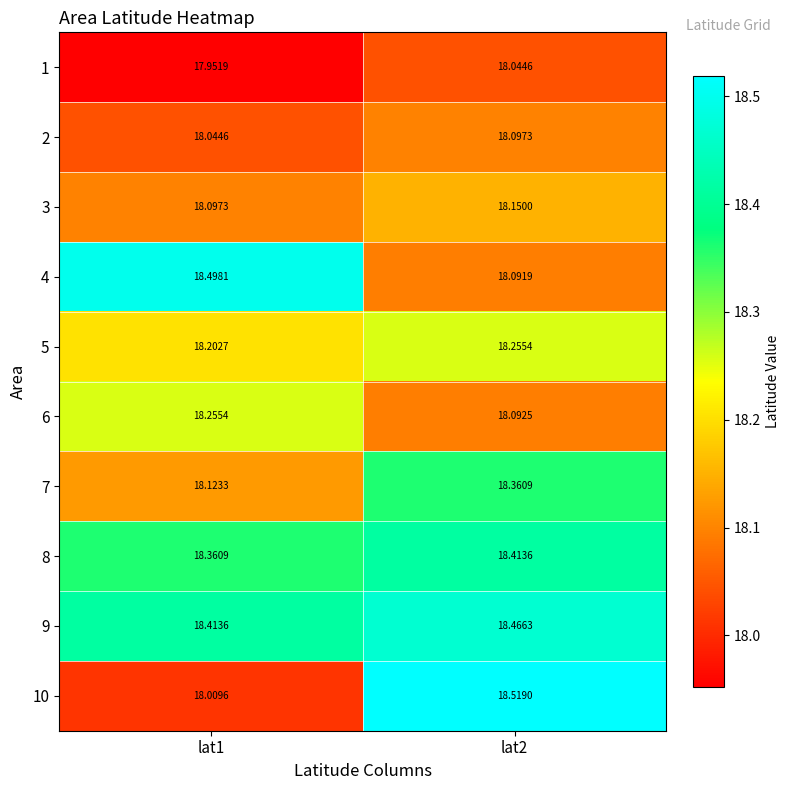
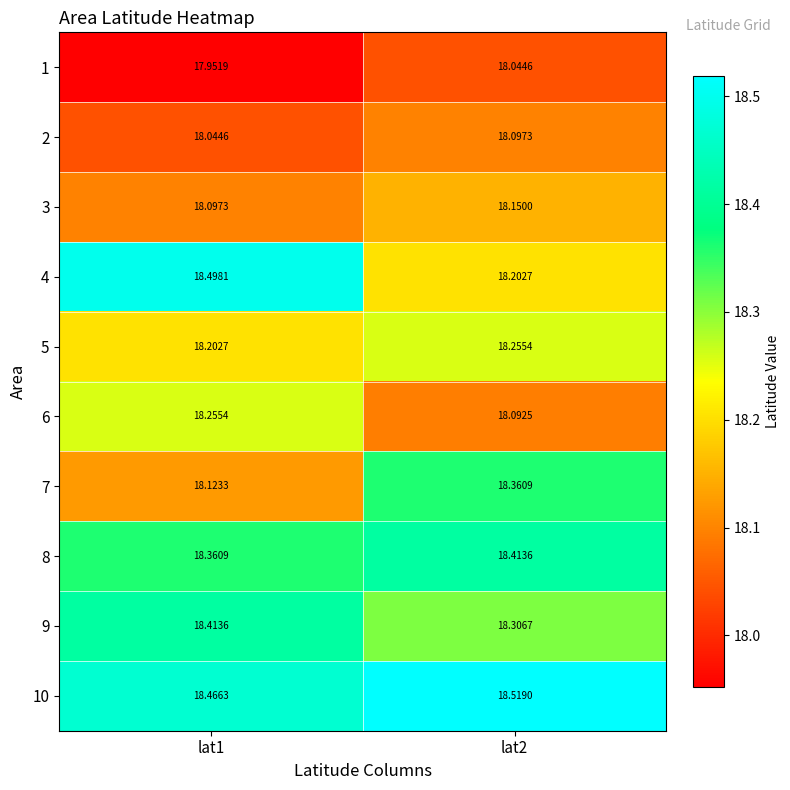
4, lat2: 18.0919 -> 18.2027
9, lat2: 18.4663 -> 18.3067
10, lat1: 18.0096 -> 18.4663
